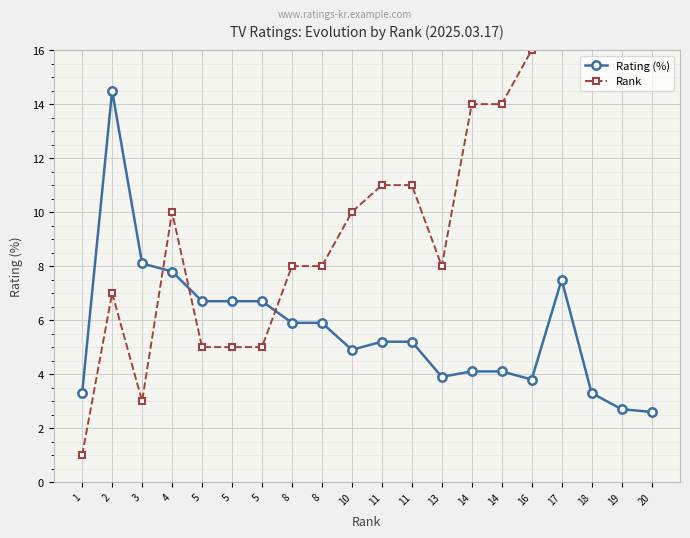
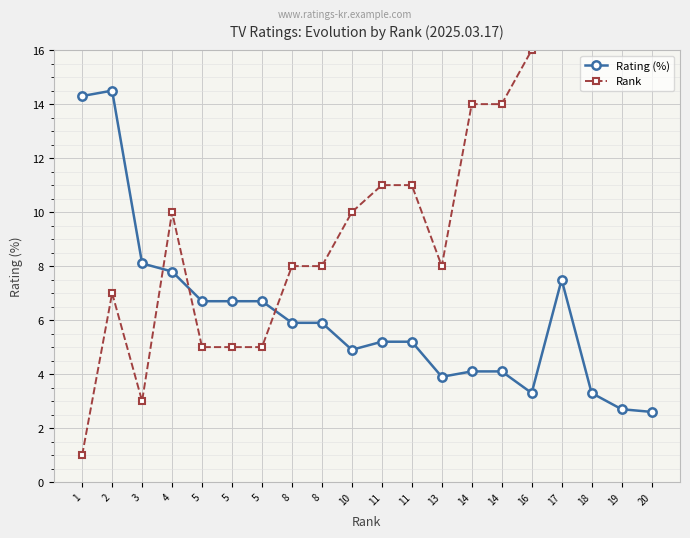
Rating (%), 1: 3.3 -> 14.3
Rating (%), 16: 3.8 -> 3.3
